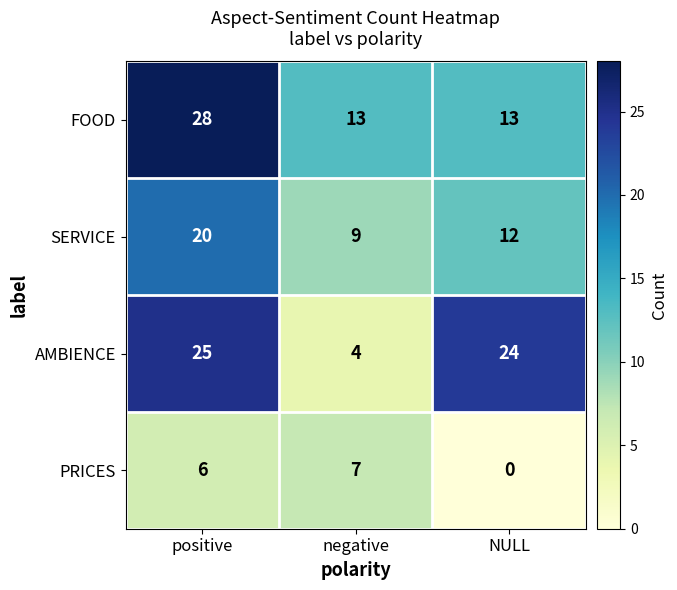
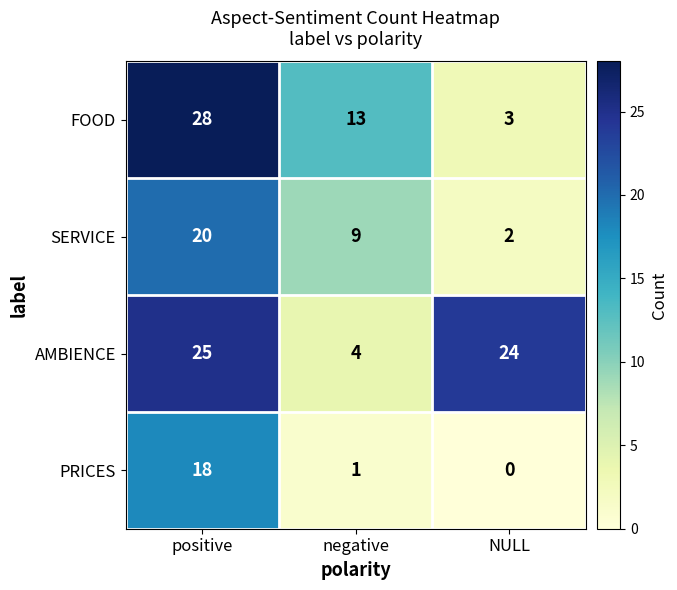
FOOD, NULL: 13 -> 3
SERVICE, NULL: 12 -> 2
PRICES, positive: 6 -> 18
PRICES, negative: 7 -> 1
